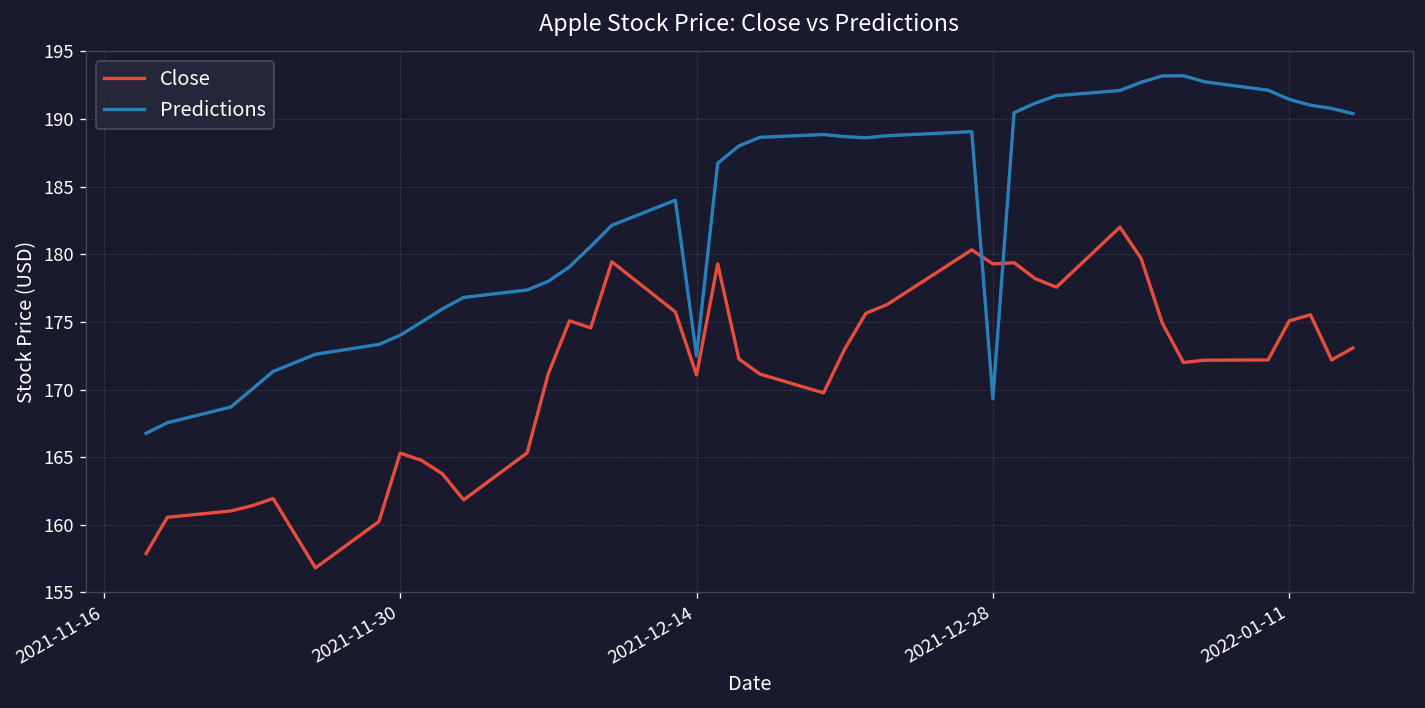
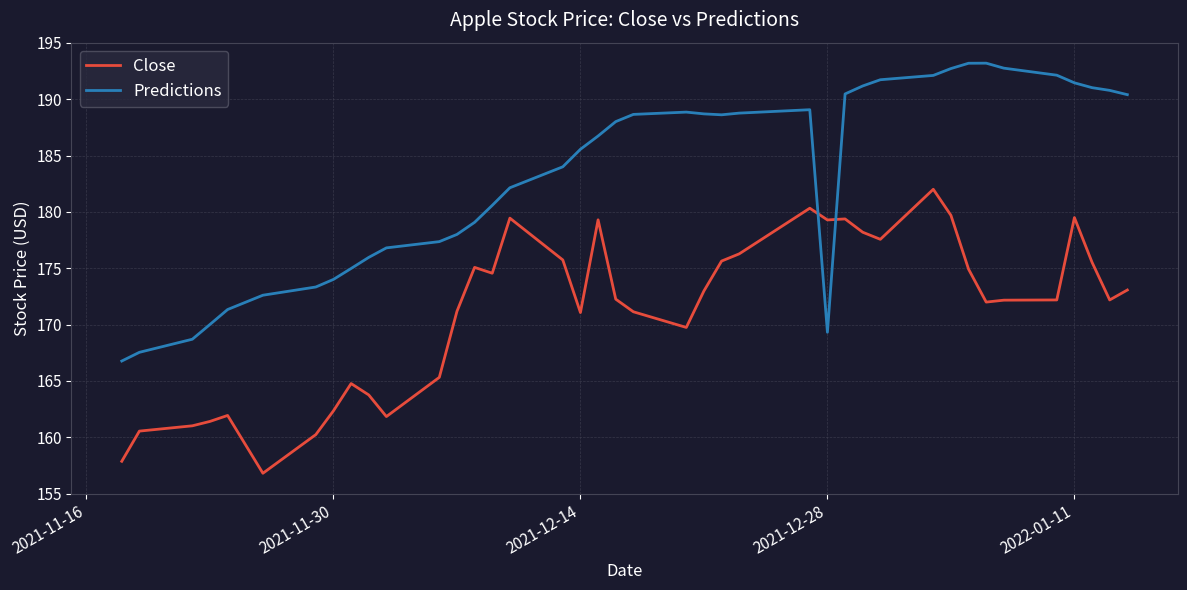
Close, 2021-11-30: 165.3 -> 162.4
Predictions, 2021-12-14: 172.5 -> 185.6
Close, 2022-01-11: 175.1 -> 179.5
